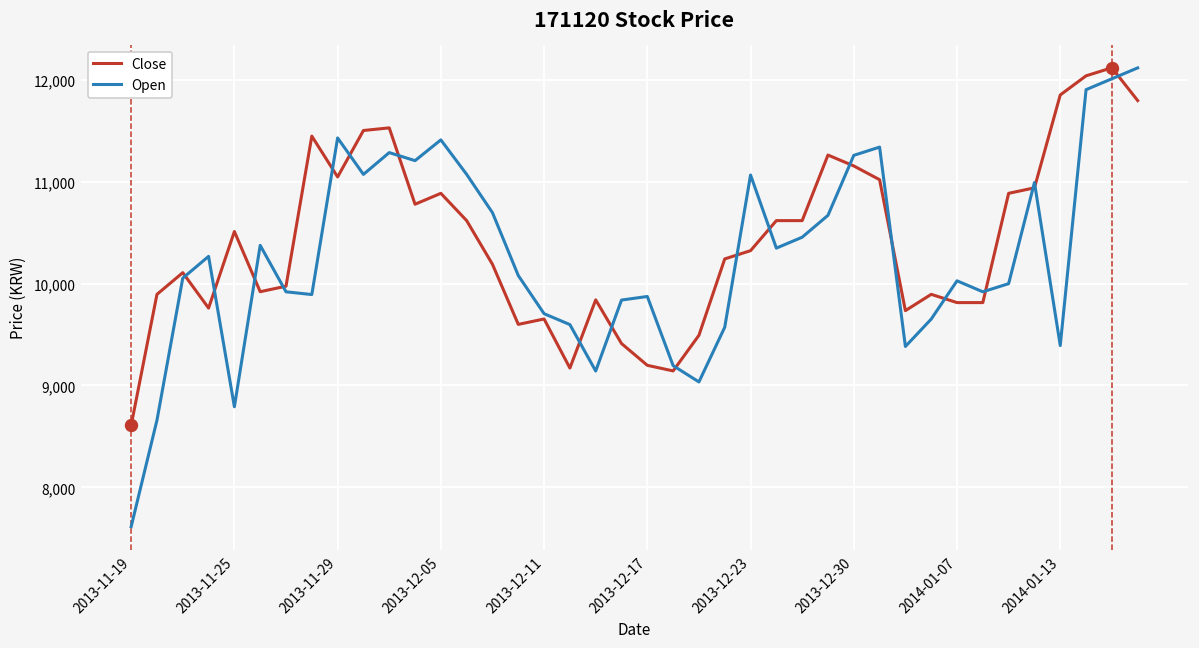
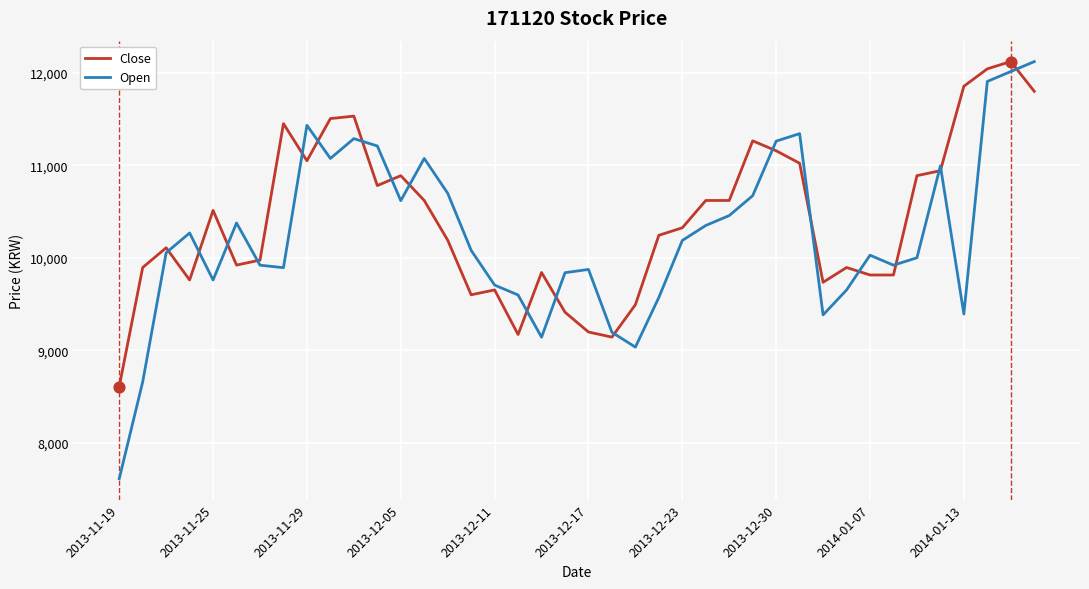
Open, 2013-11-25: 8,800 -> 9,800
Open, 2013-12-05: 11,400 -> 10,600
Open, 2013-12-23: 11,100 -> 10,200
